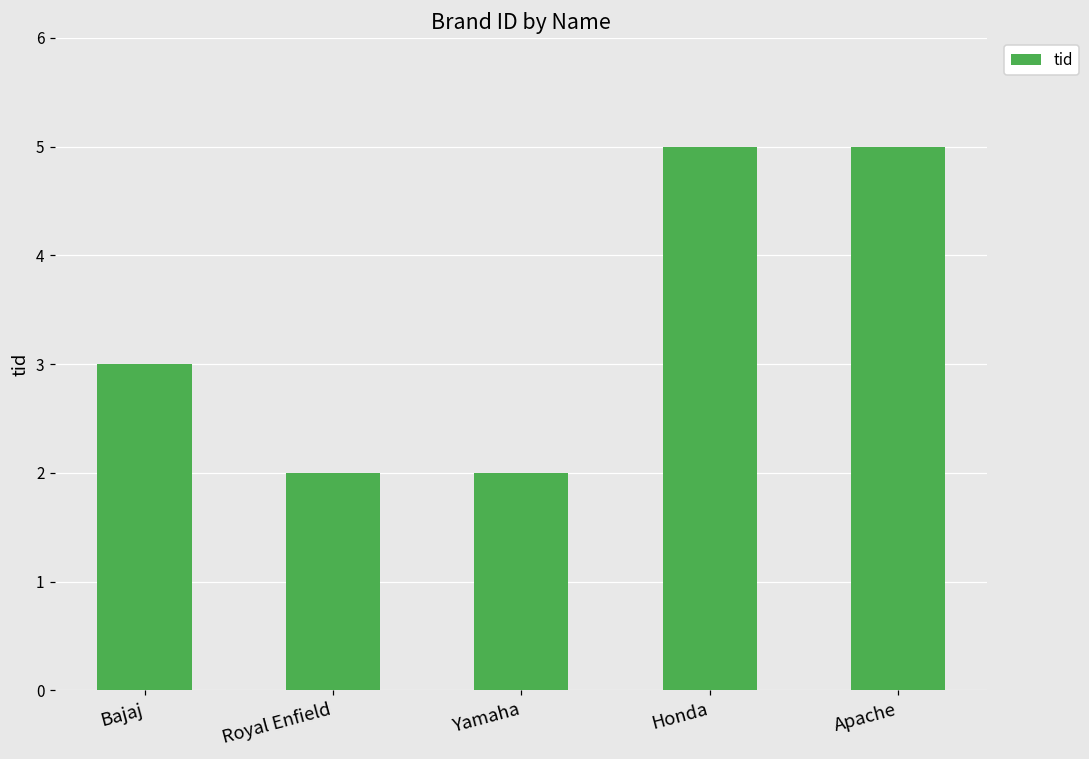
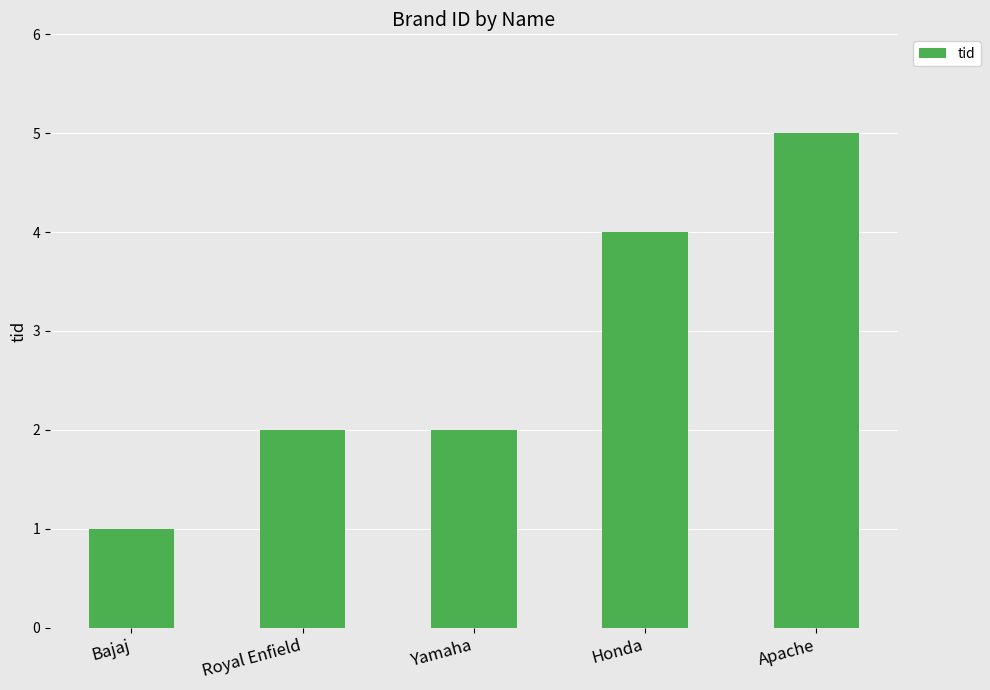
Bajaj: 3 -> 1
Honda: 5 -> 4
